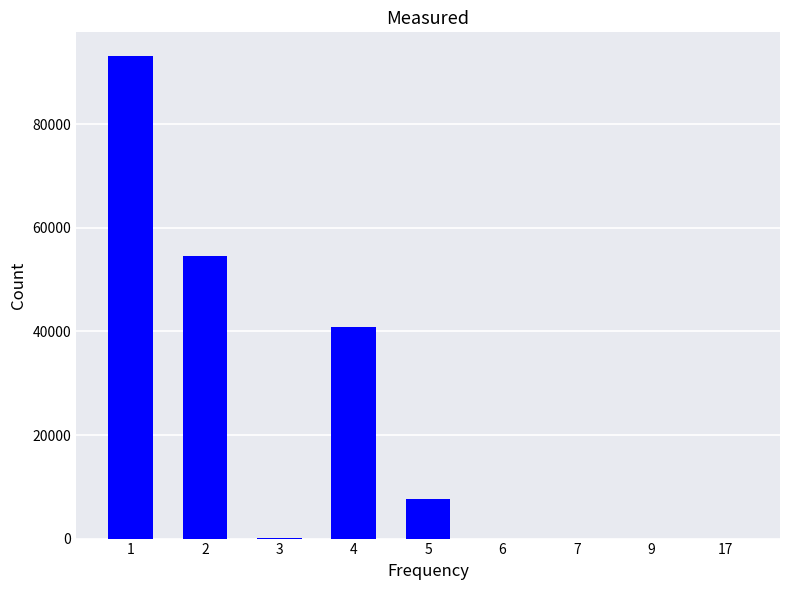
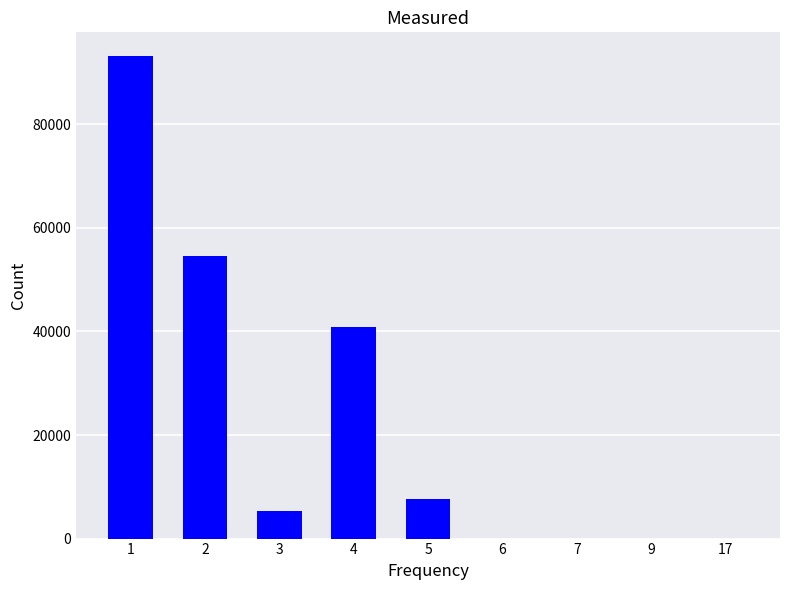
3: 0 -> 5000
